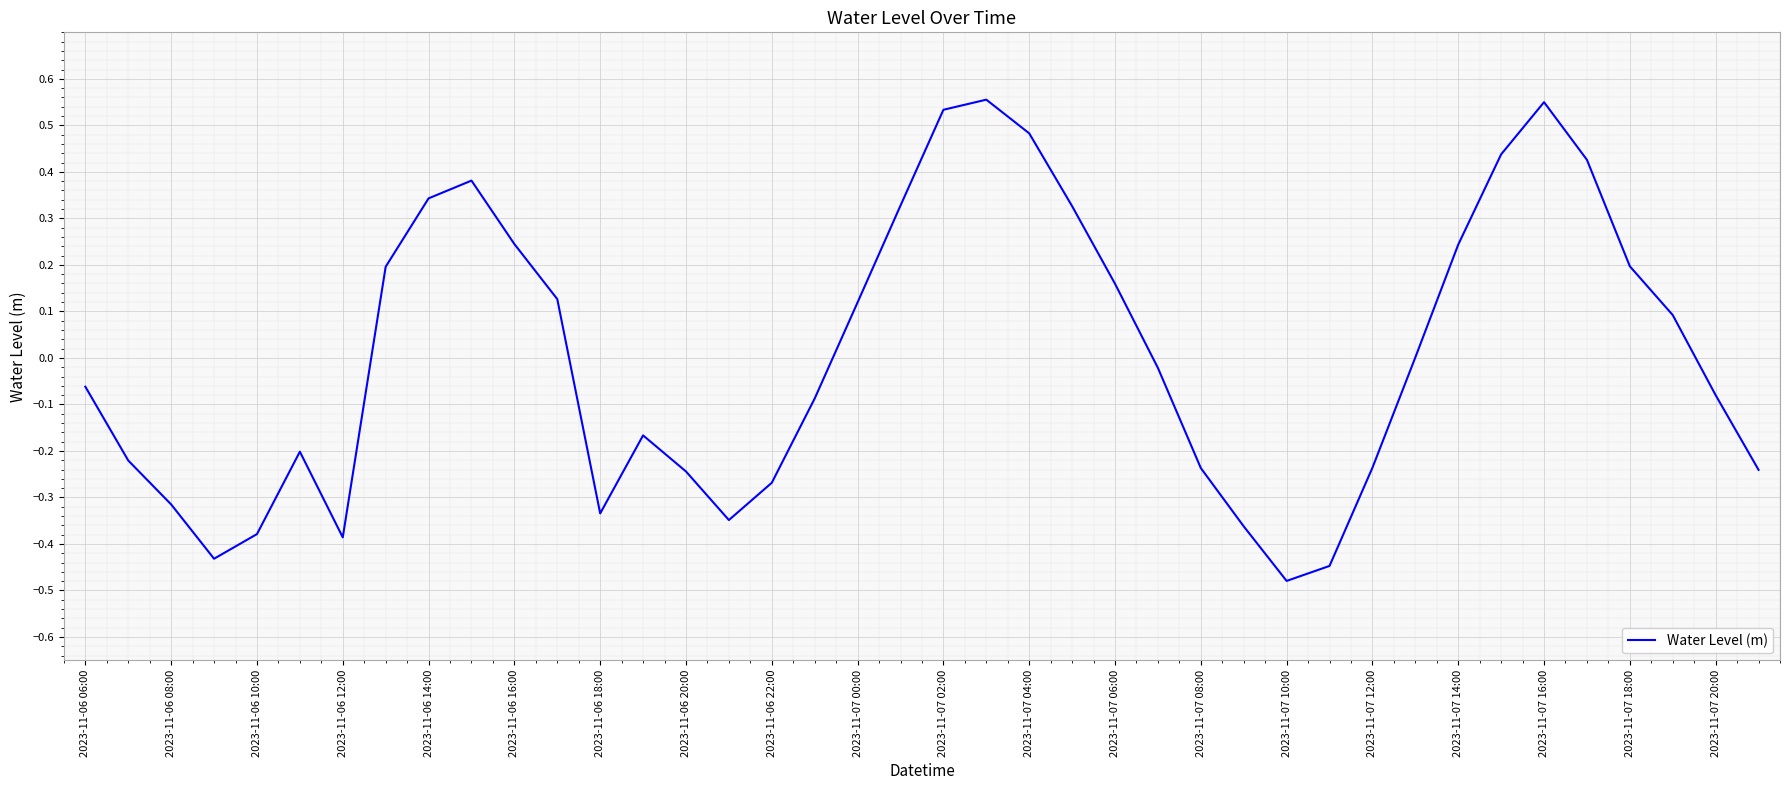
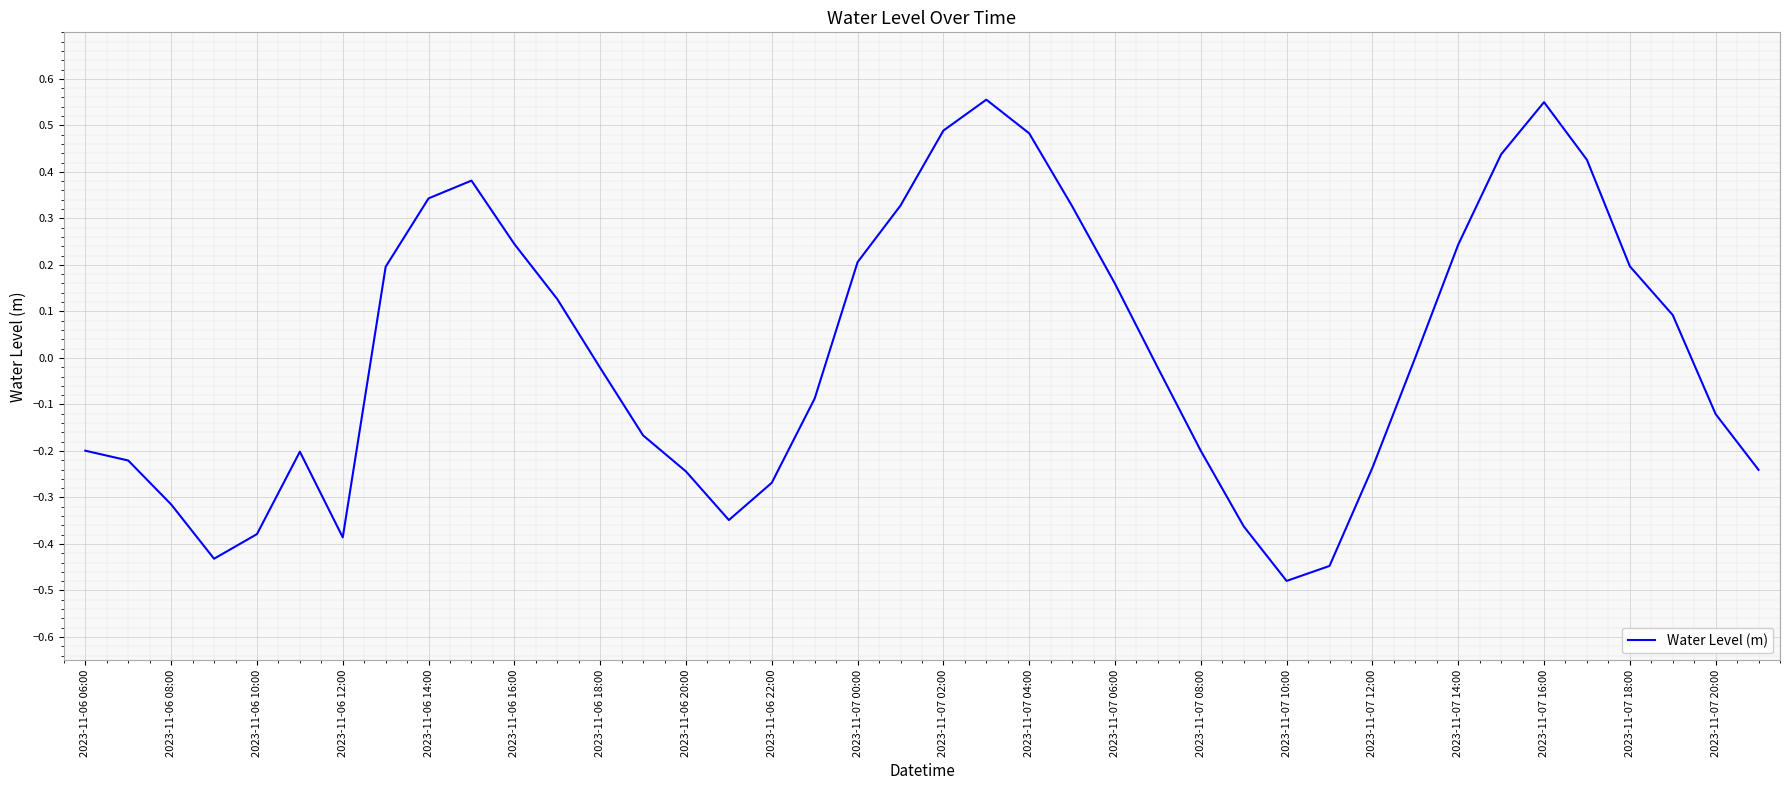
2023-11-06 06:00: -0.06 -> -0.20
2023-11-06 18:00: -0.33 -> -0.02
2023-11-07 00:00: 0.12 -> 0.21
2023-11-07 02:00: 0.53 -> 0.49
2023-11-07 08:00: -0.24 -> -0.20
2023-11-07 20:00: -0.08 -> -0.12
